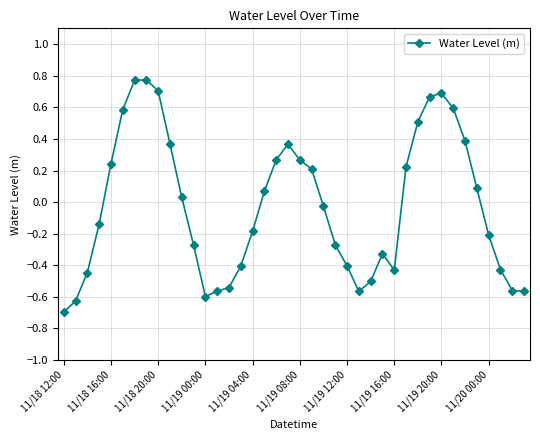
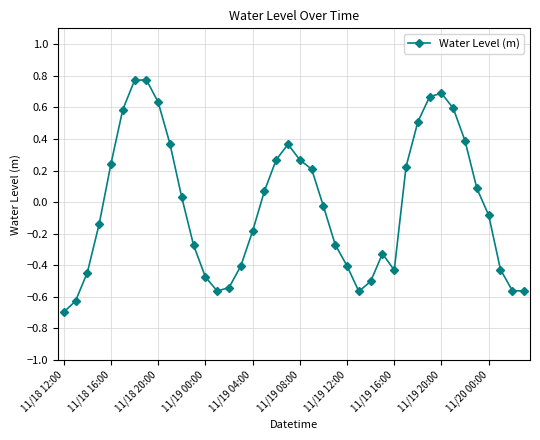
11/18 20:00: 0.70 -> 0.63
11/19 00:00: -0.60 -> -0.47
11/20 00:00: -0.21 -> -0.08
